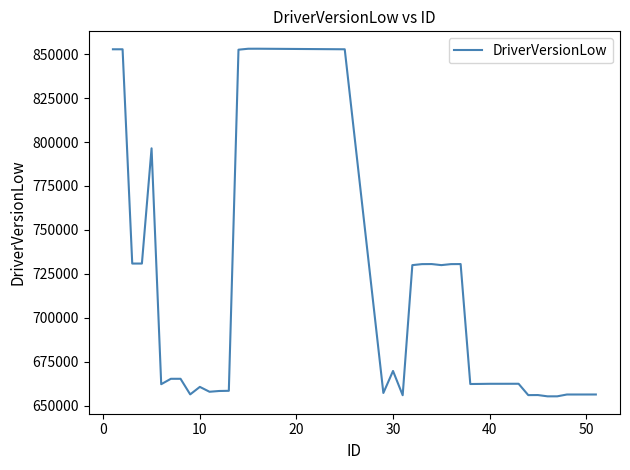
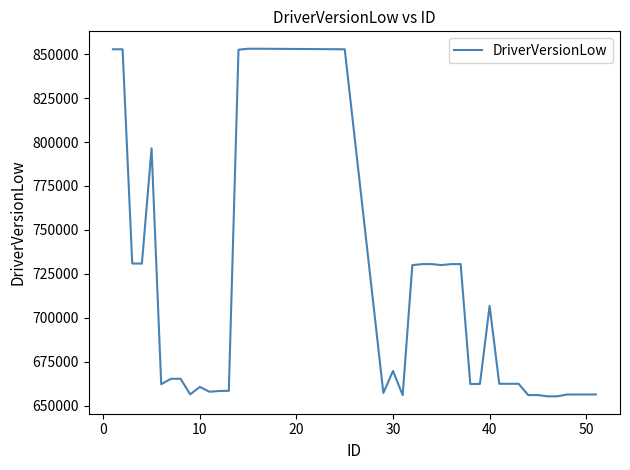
40: 663000 -> 707000
